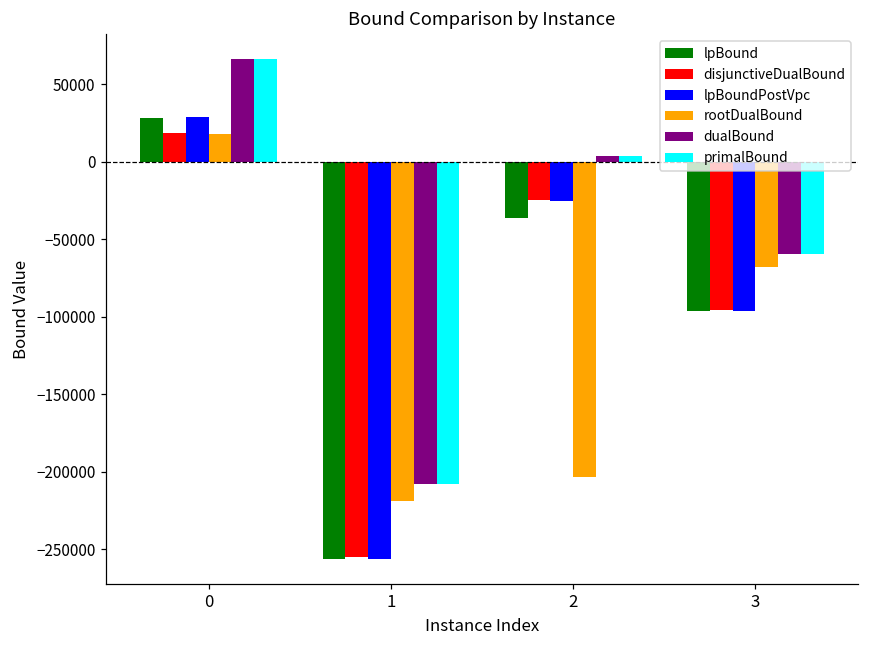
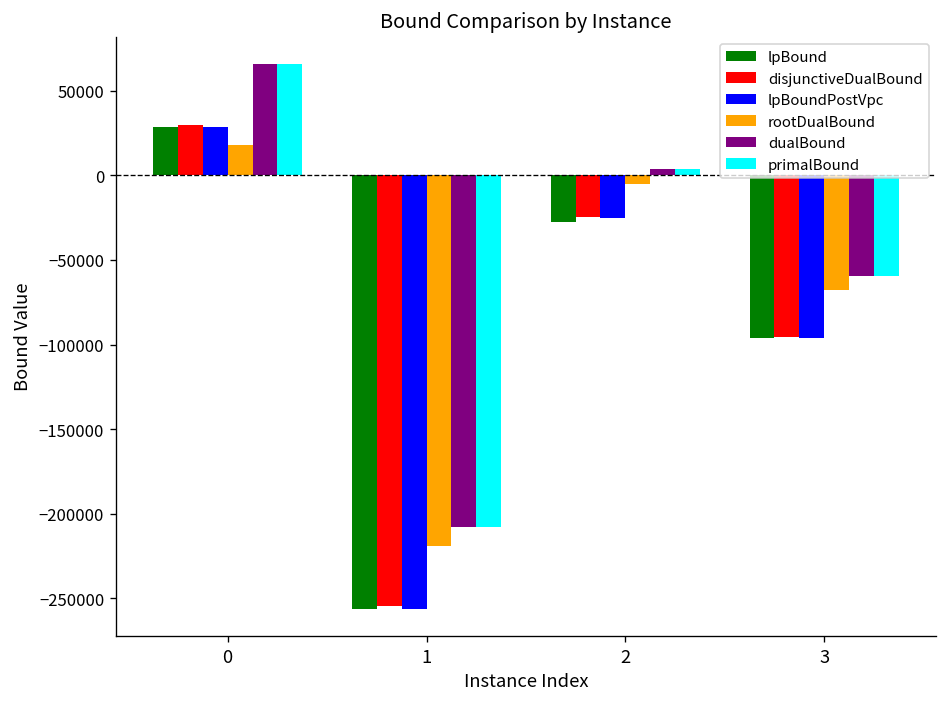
disjunctiveDualBound, 0: 18000 -> 30000
lpBound, 2: -36000 -> -27000
rootDualBound, 2: -203000 -> -5000
